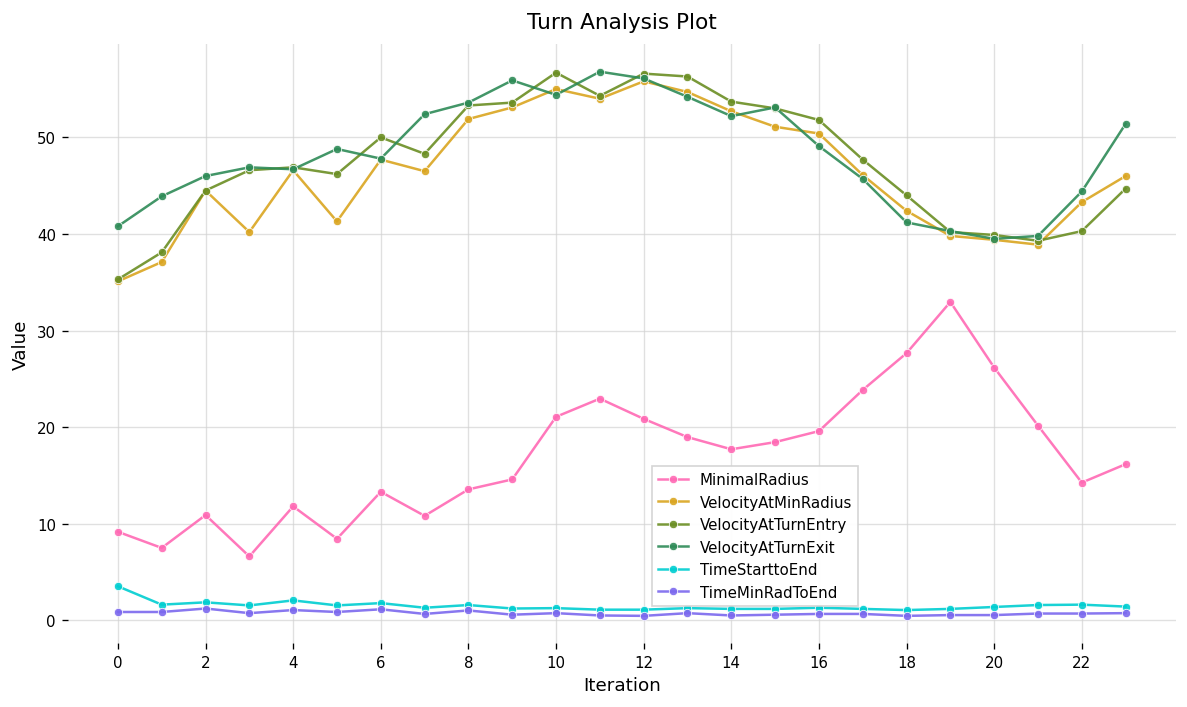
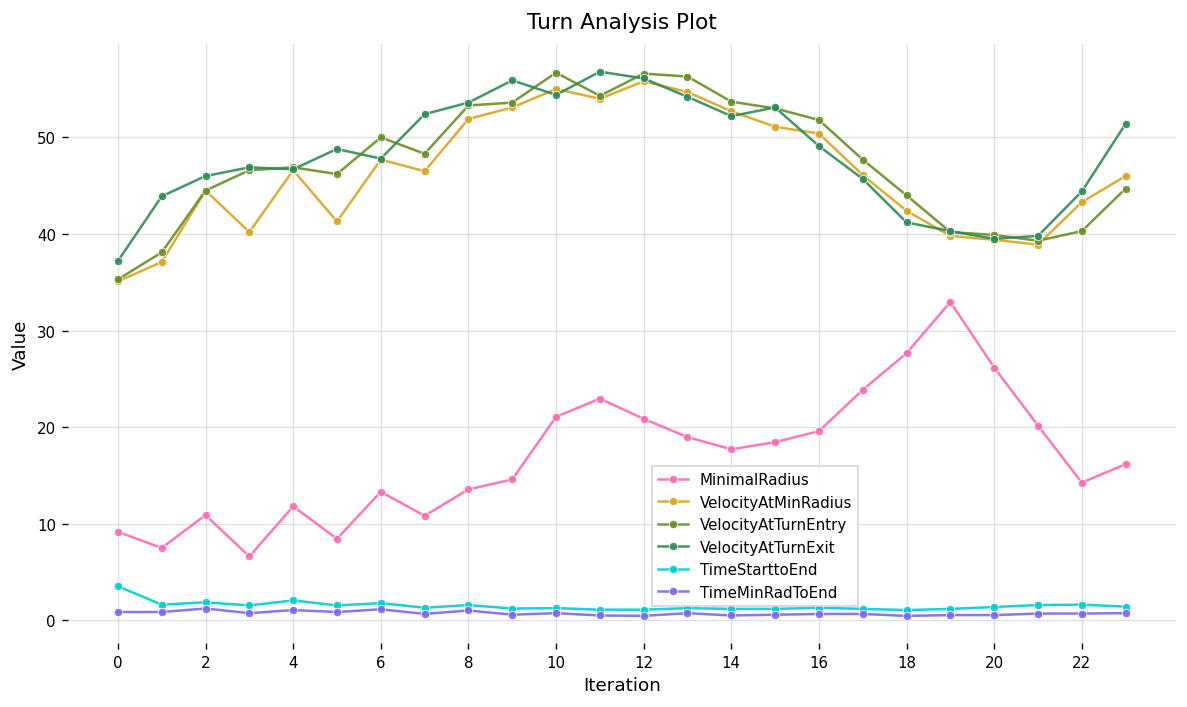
VelocityAtTurnExit, 0: 41 -> 37
